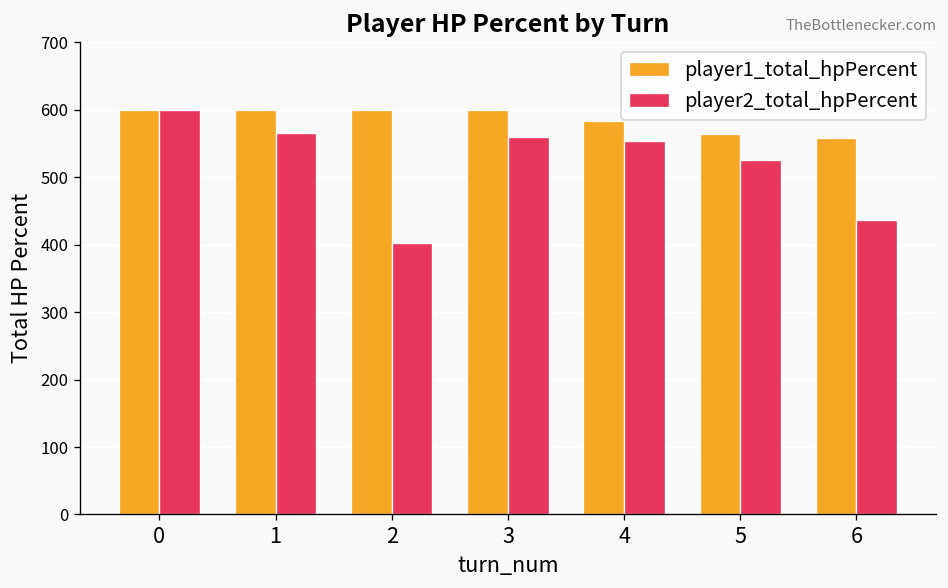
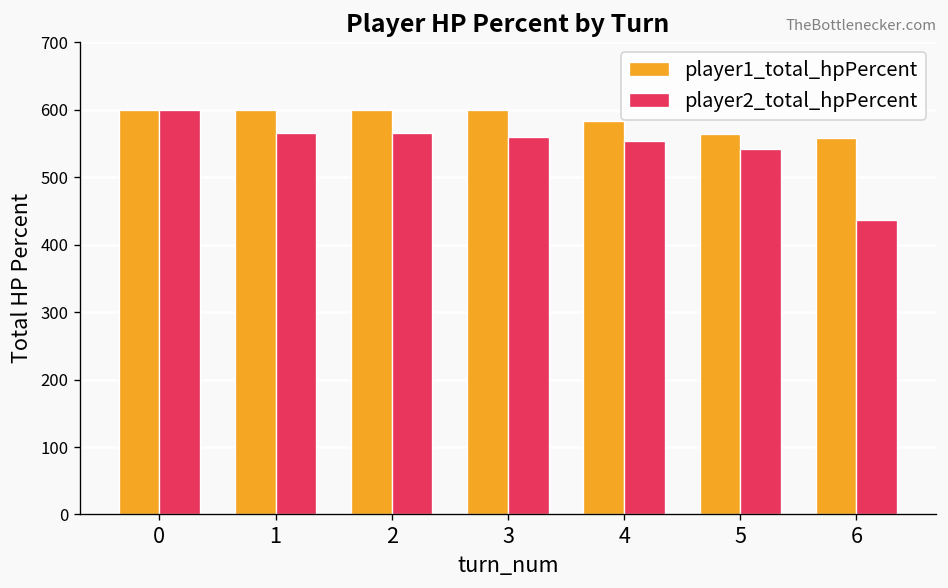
player2_total_hpPercent, 2: 400 -> 570
player2_total_hpPercent, 5: 530 -> 540
